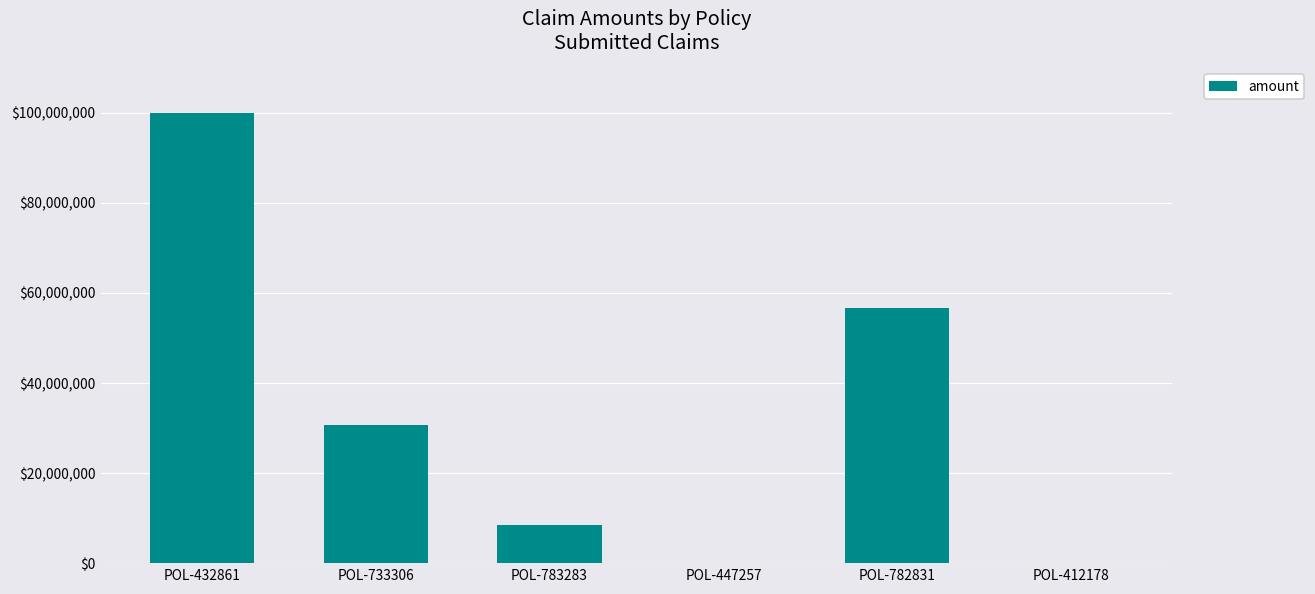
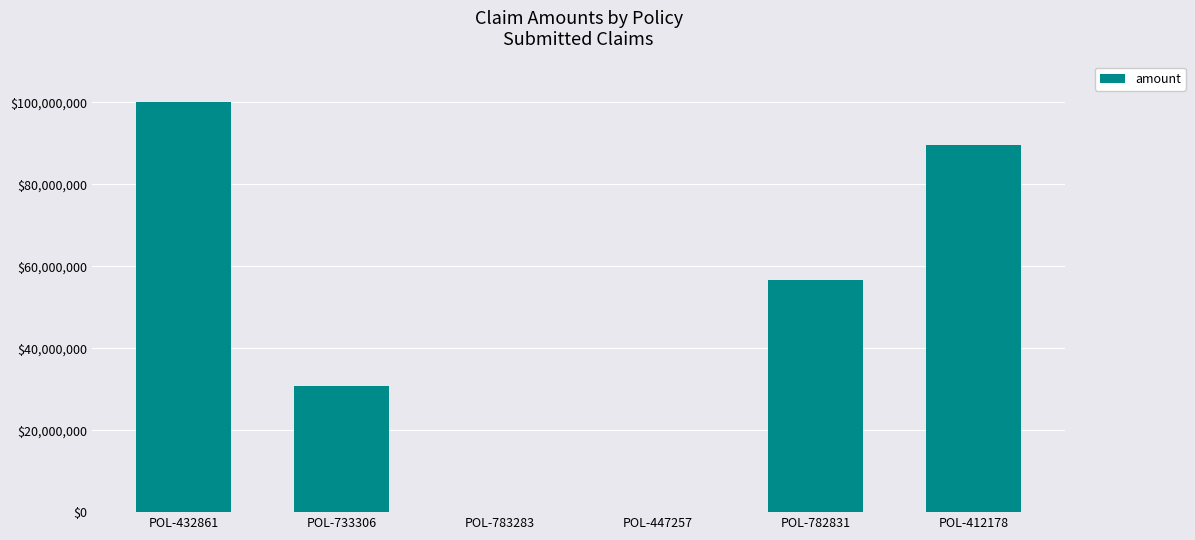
POL-783283: $9,000,000 -> $0
POL-412178: $0 -> $90,000,000
